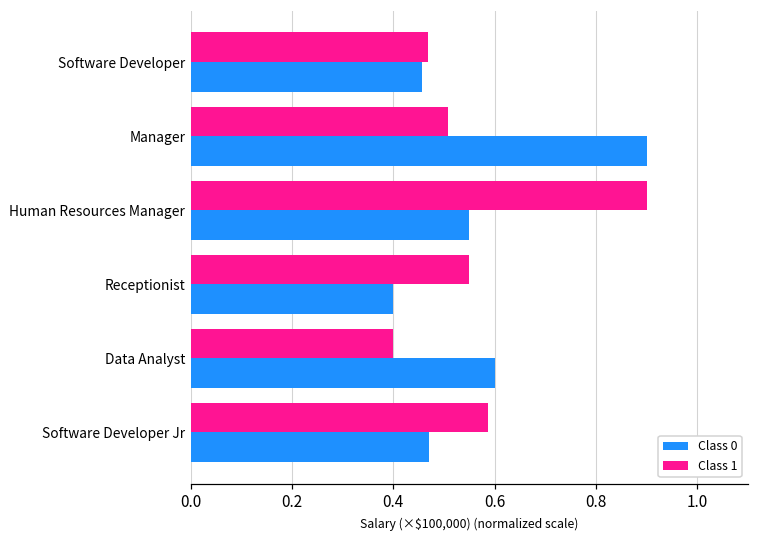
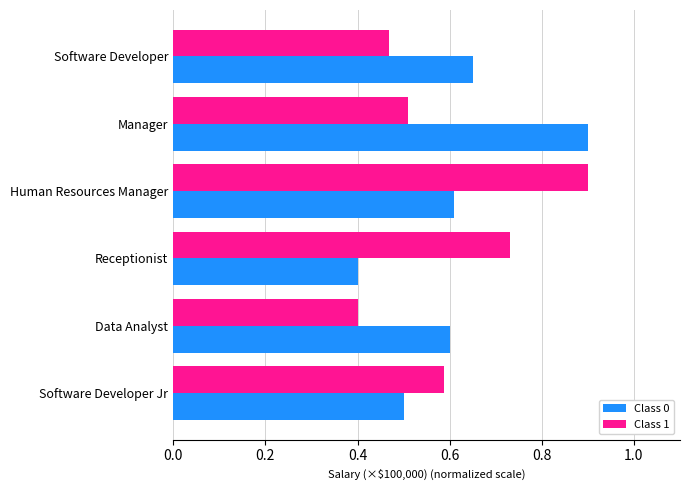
Class 0, Software Developer: 0.46 -> 0.65
Class 0, Human Resources Manager: 0.55 -> 0.61
Class 1, Receptionist: 0.55 -> 0.73
Class 0, Software Developer Jr: 0.47 -> 0.50
